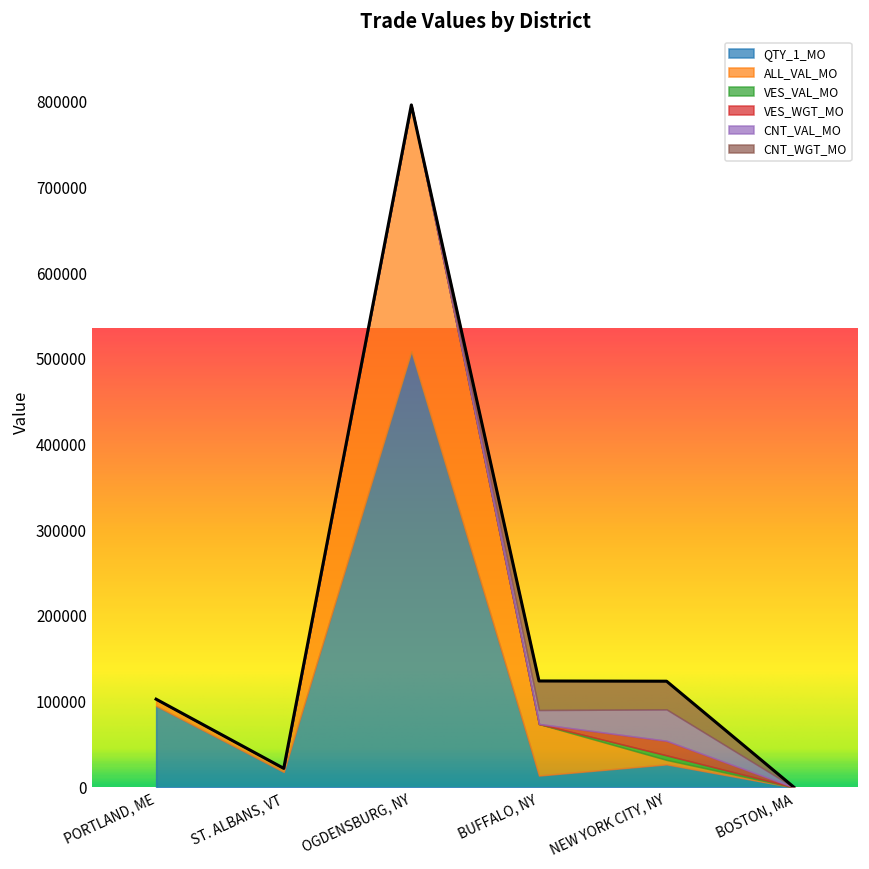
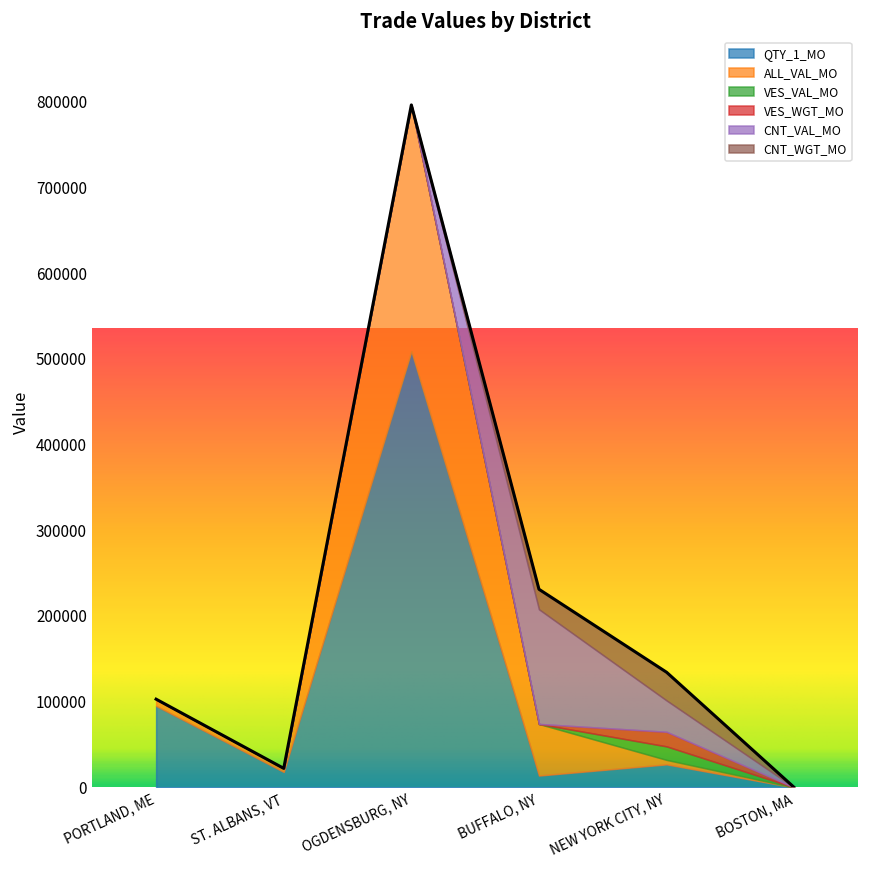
CNT_VAL_MO, BUFFALO, NY: 20000 -> 130000
CNT_WGT_MO, BUFFALO, NY: 30000 -> 20000
VES_VAL_MO, NEW YORK CITY, NY: 10000 -> 20000
